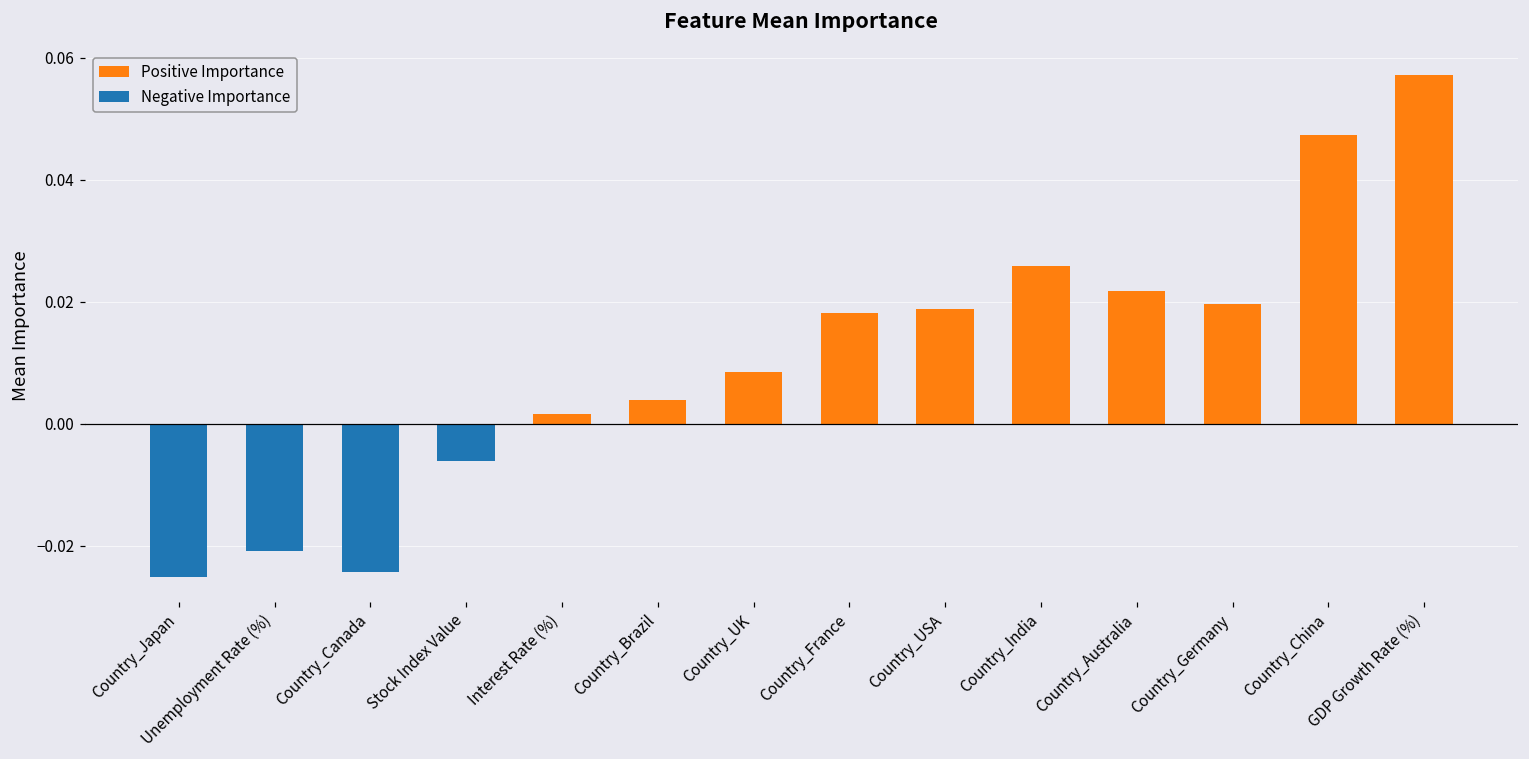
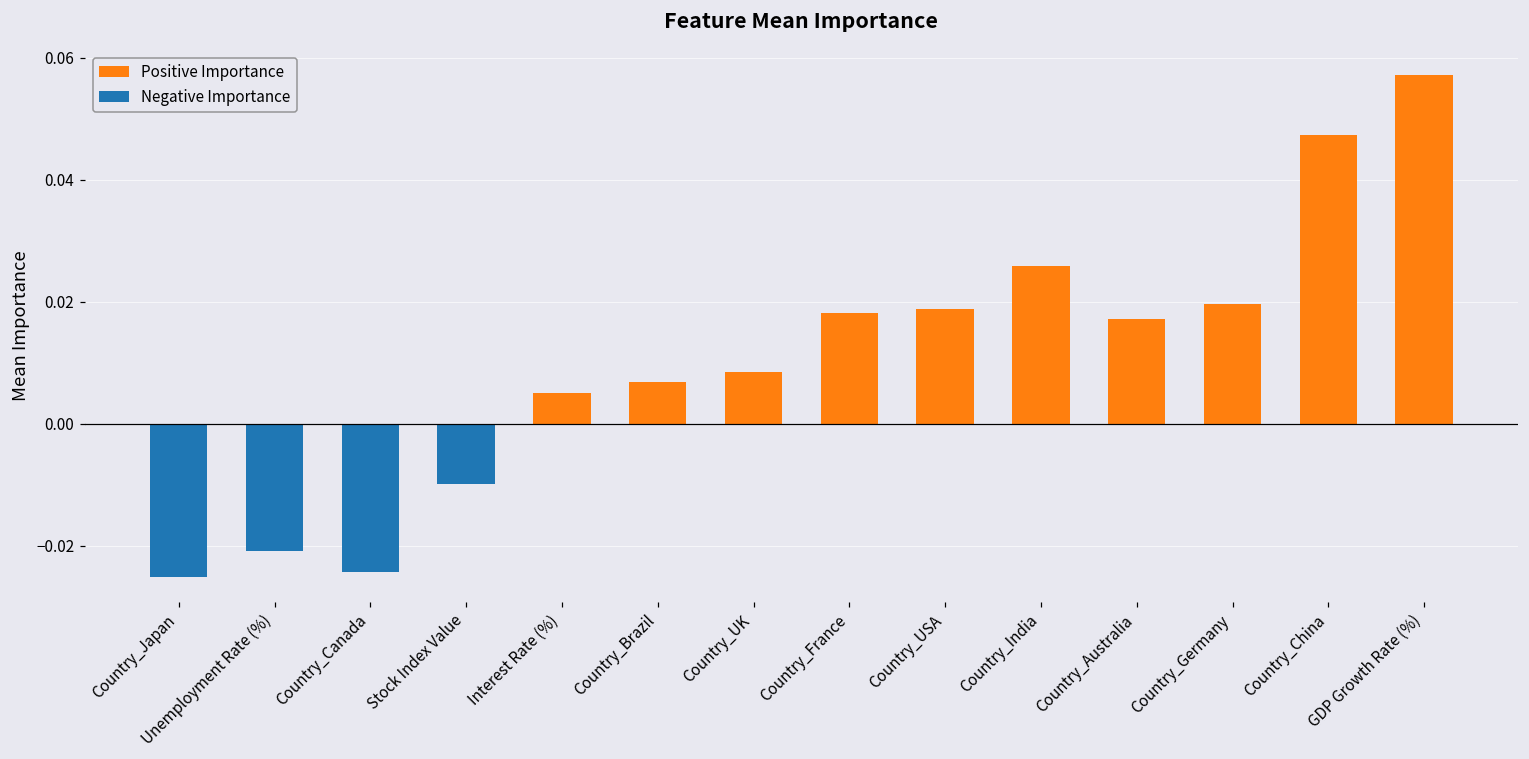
Stock Index Value: -0.006 -> -0.010
Interest Rate (%): 0.002 -> 0.005
Country_Brazil: 0.004 -> 0.007
Country_Australia: 0.022 -> 0.017
